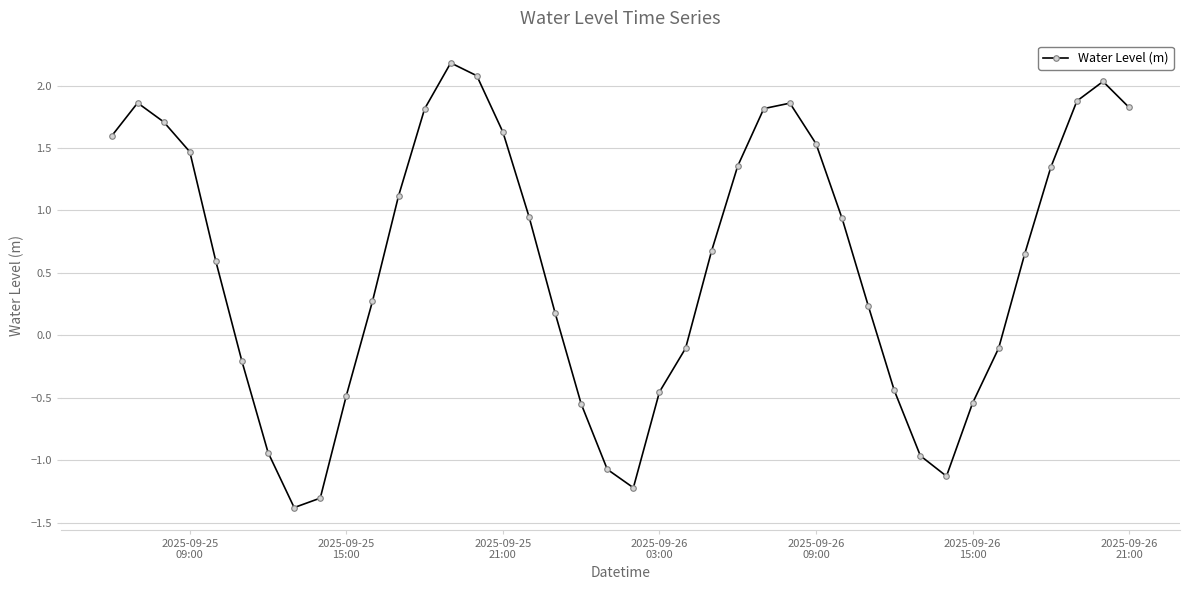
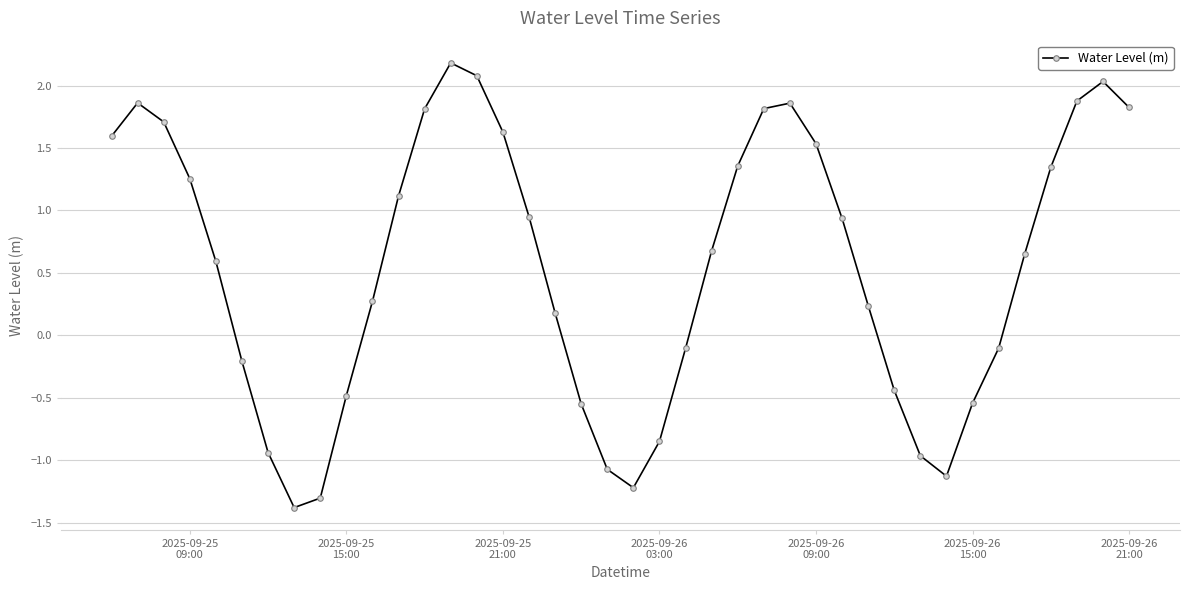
2025-09-25 09:00: 1.47 -> 1.25
2025-09-26 03:00: -0.45 -> -0.85
